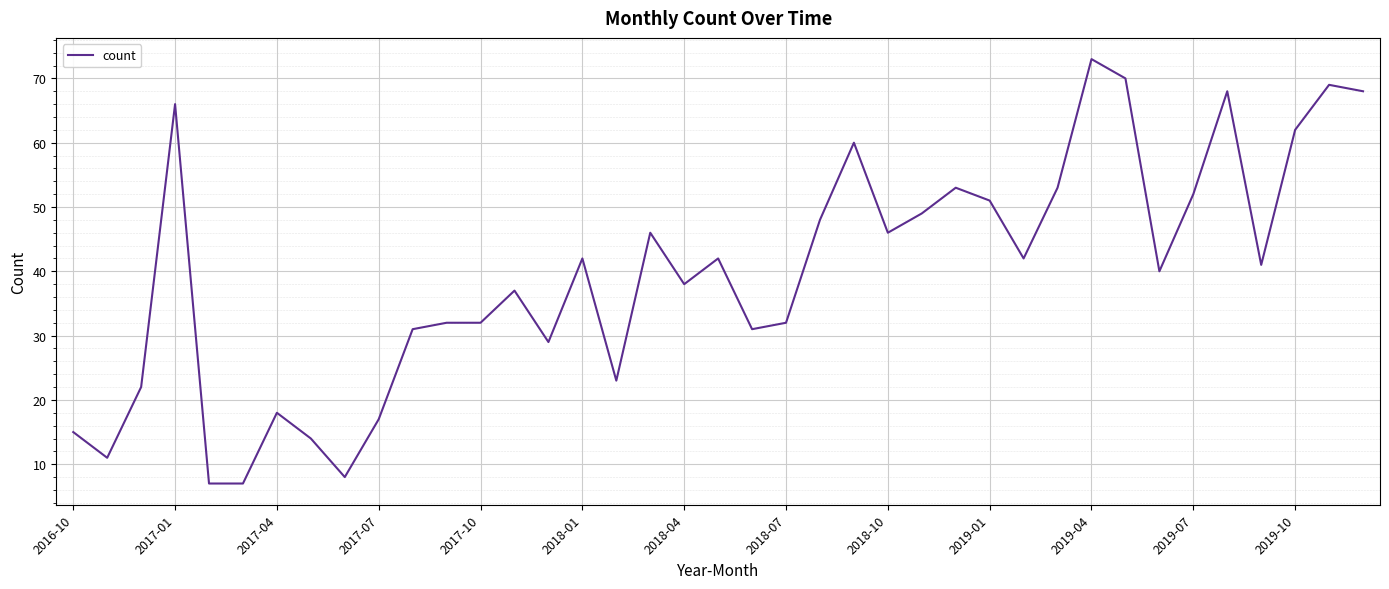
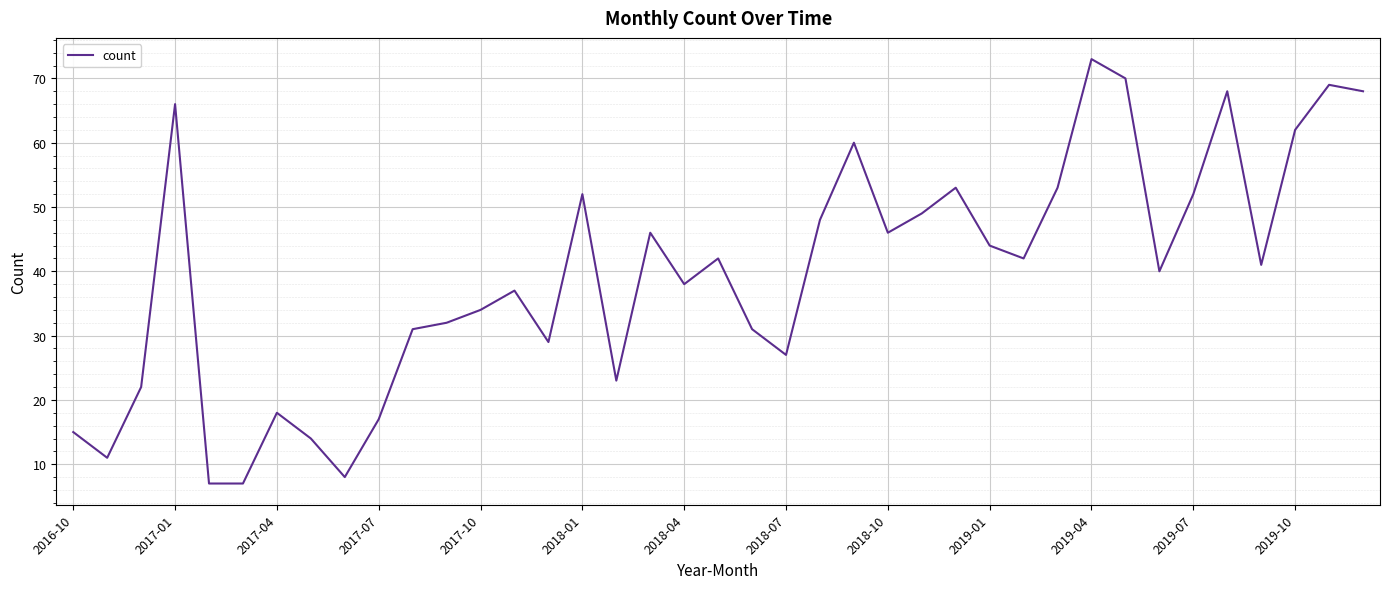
2017-10: 32 -> 34
2018-01: 42 -> 52
2018-07: 32 -> 27
2019-01: 51 -> 44
